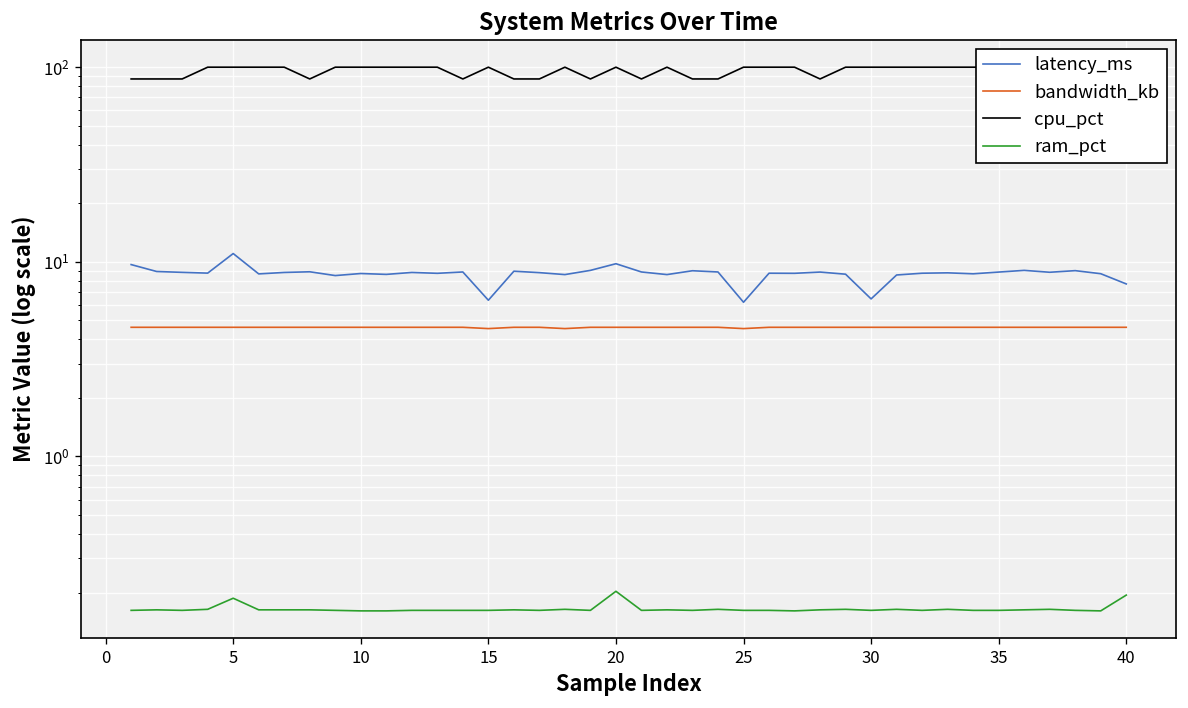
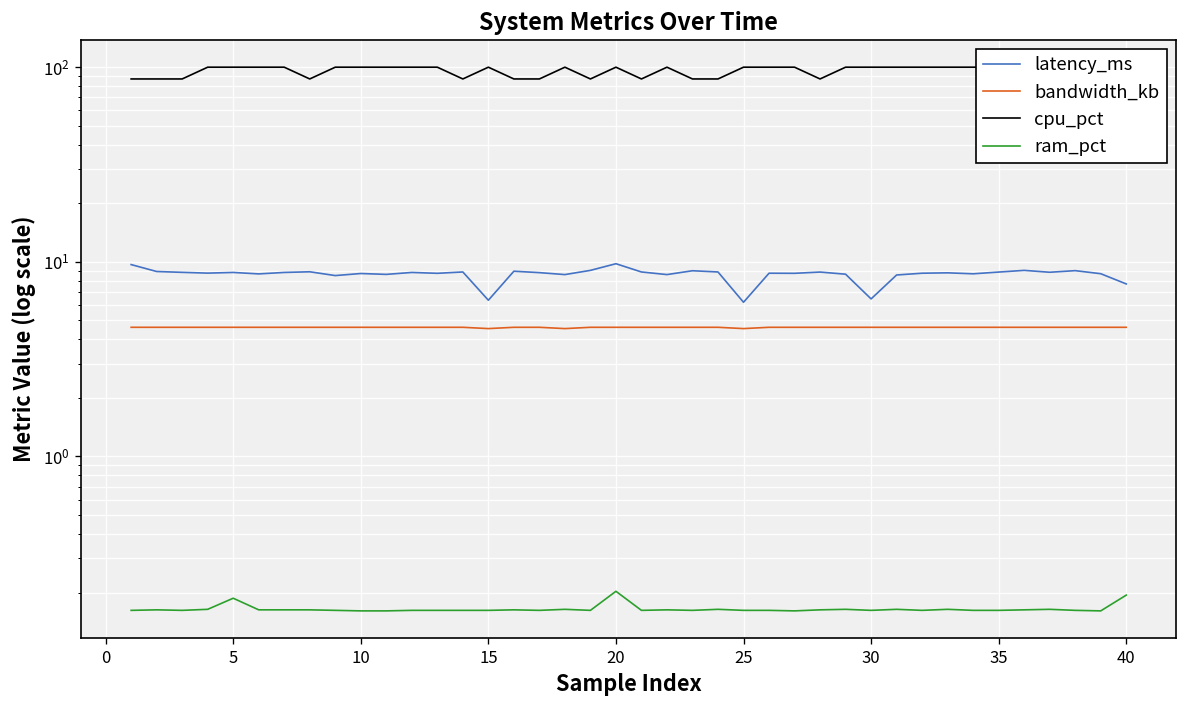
latency_ms, 5: 11 -> 9
